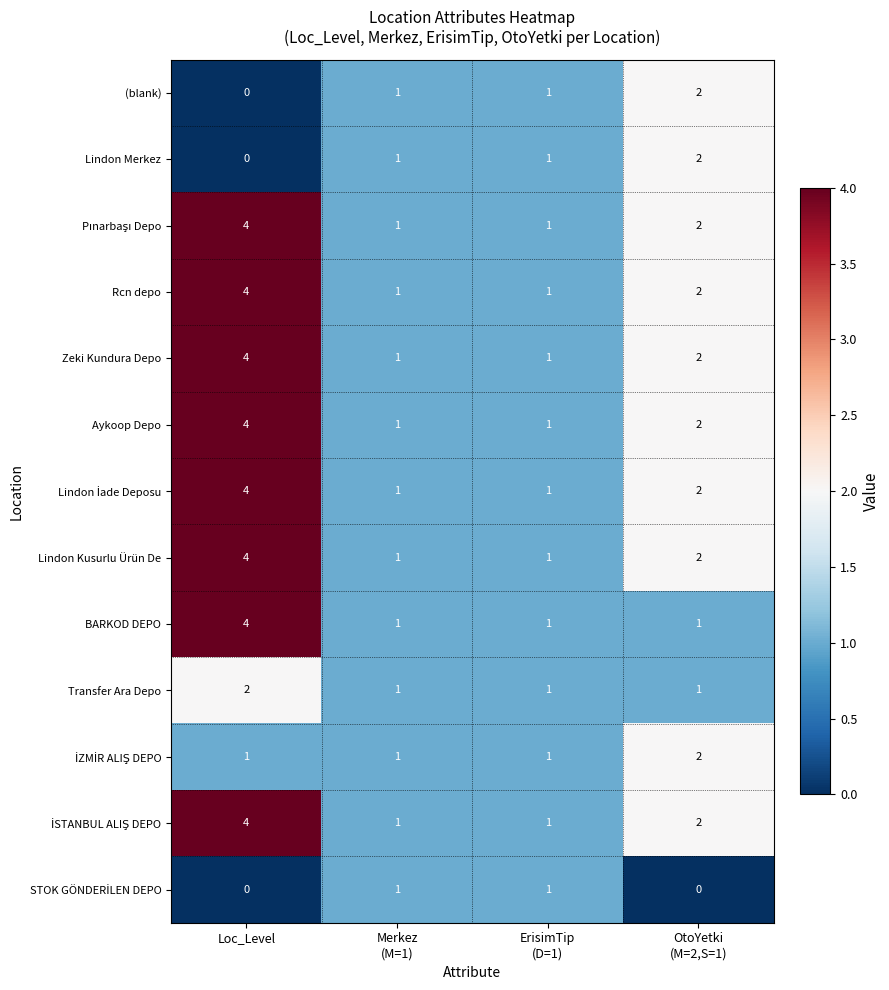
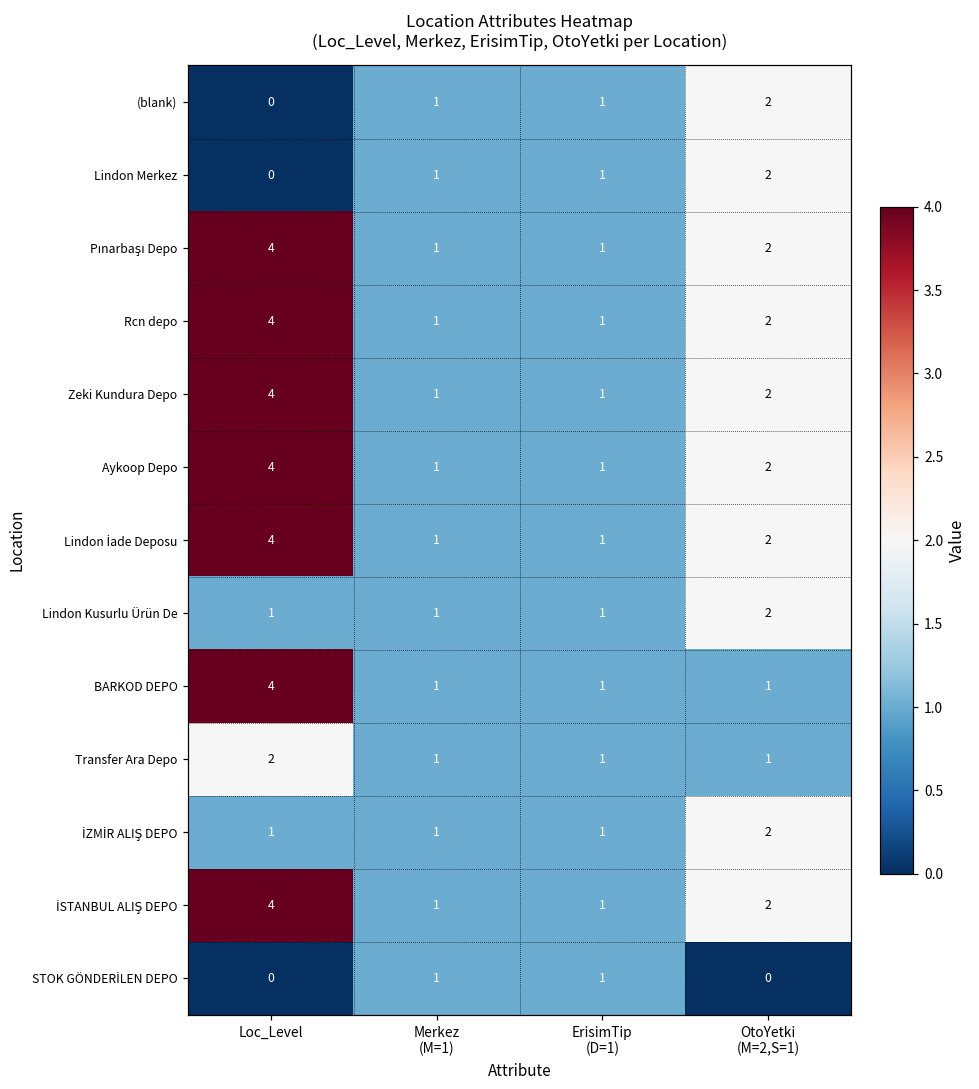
Lindon Kusurlu Ürün De, Loc_Level: 4 -> 1
